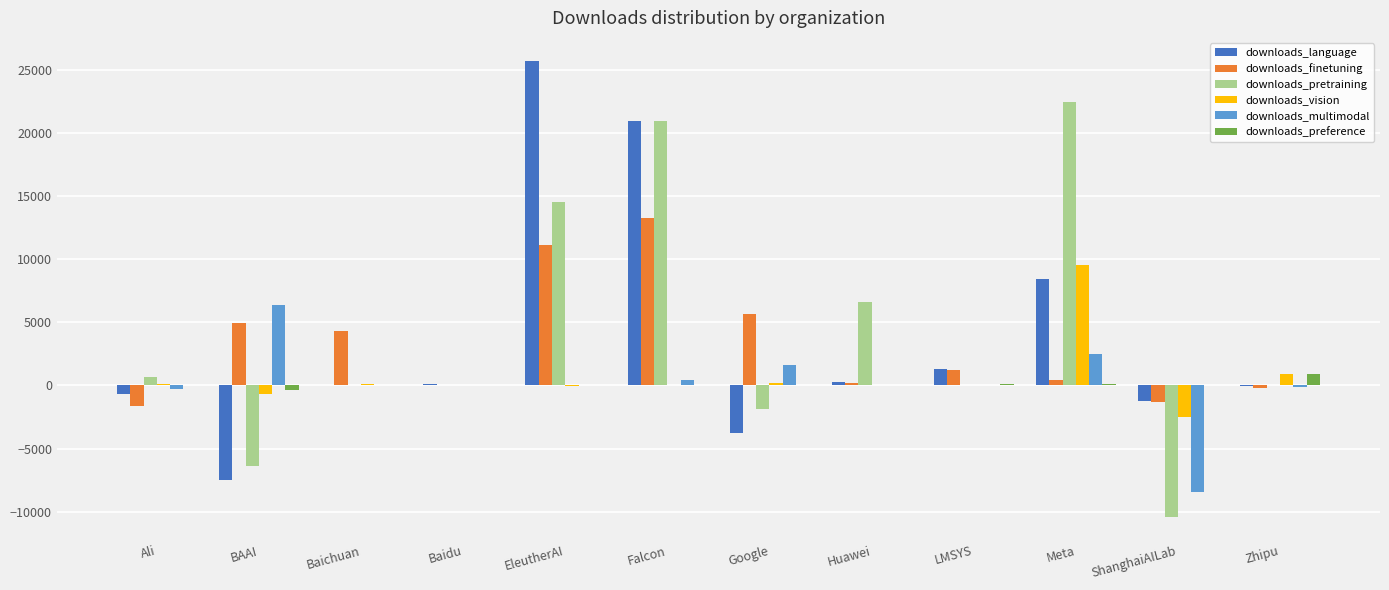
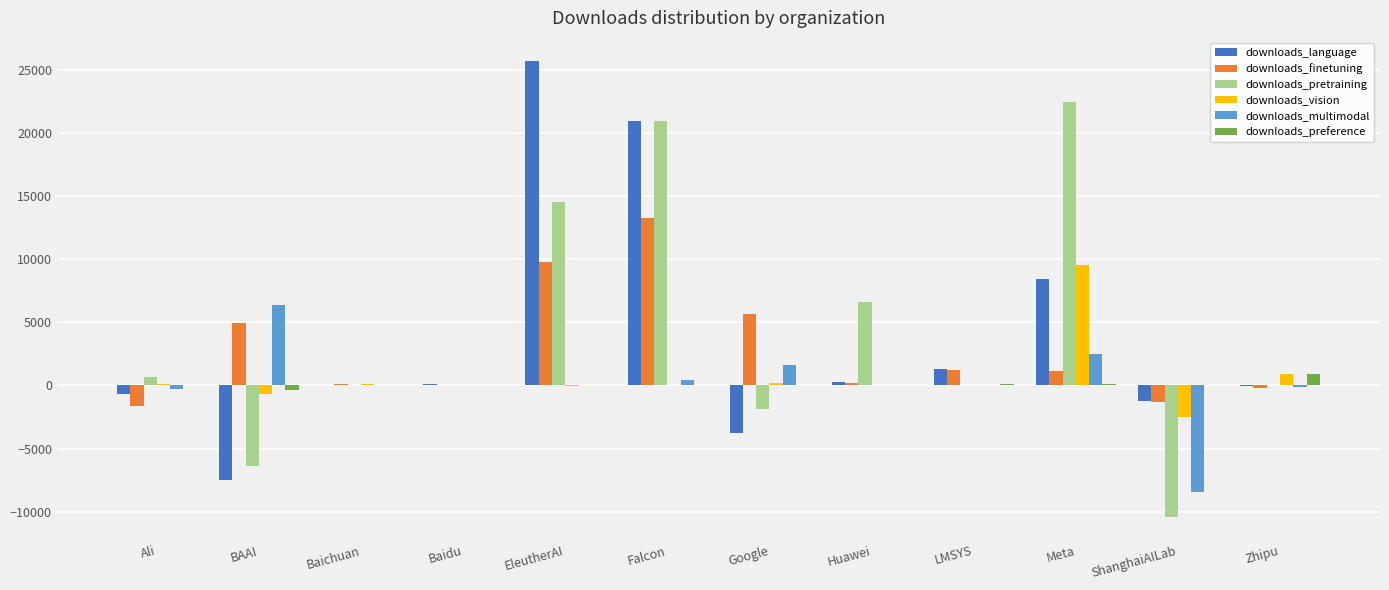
downloads_finetuning, Baichuan: 4300 -> 100
downloads_finetuning, EleutherAI: 11100 -> 9800
downloads_finetuning, Meta: 400 -> 1100
